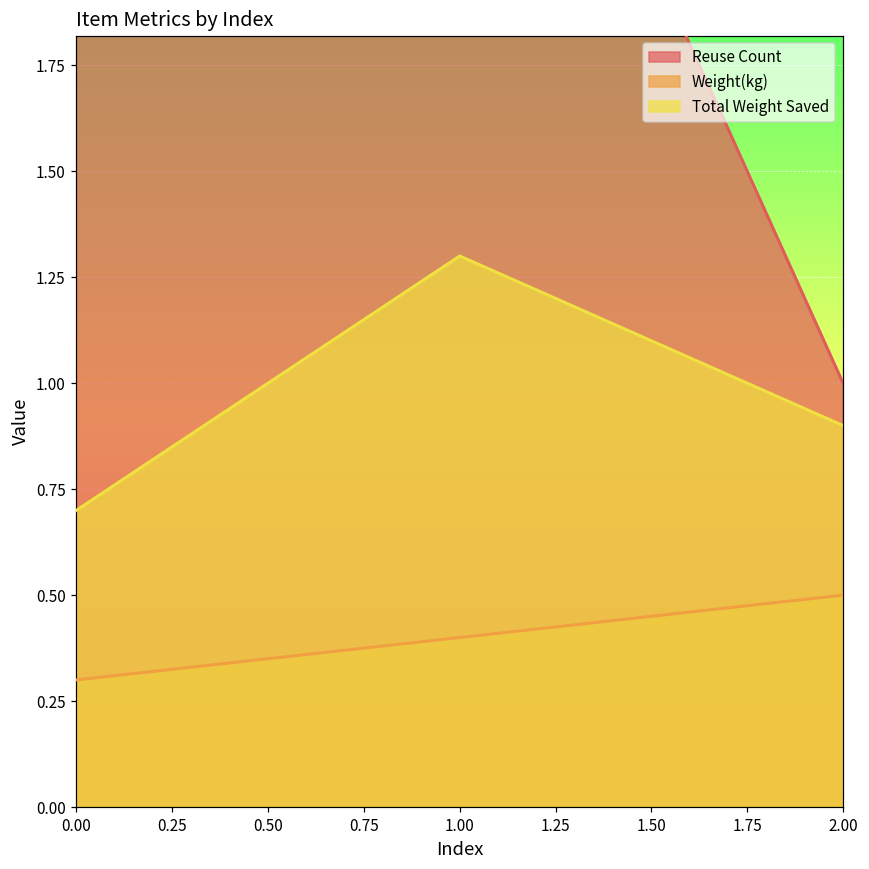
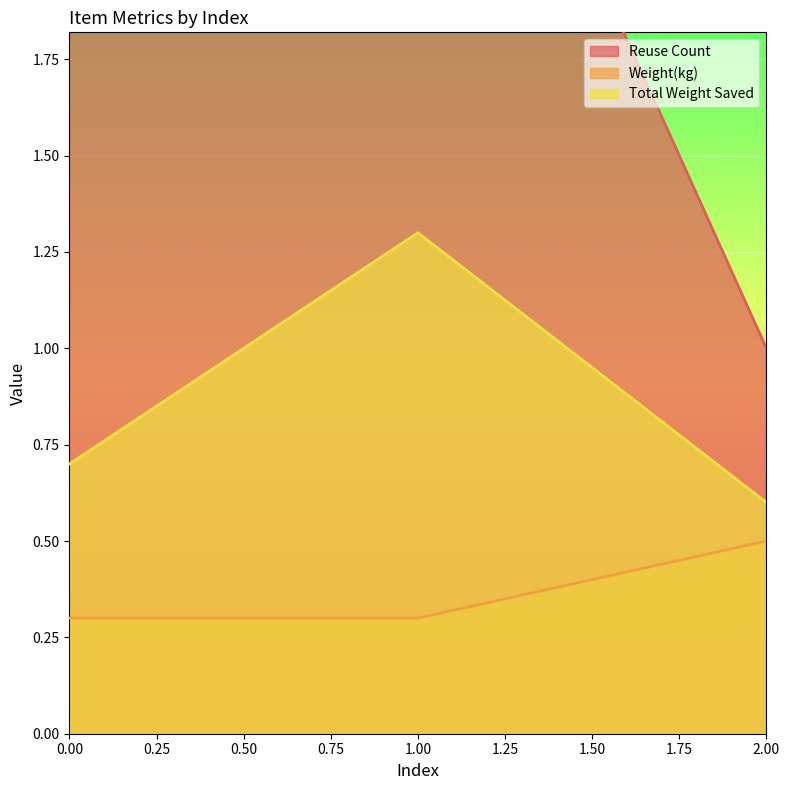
Weight(kg), 1.00: 0.4 -> 0.3
Total Weight Saved, 2.00: 0.9 -> 0.6
